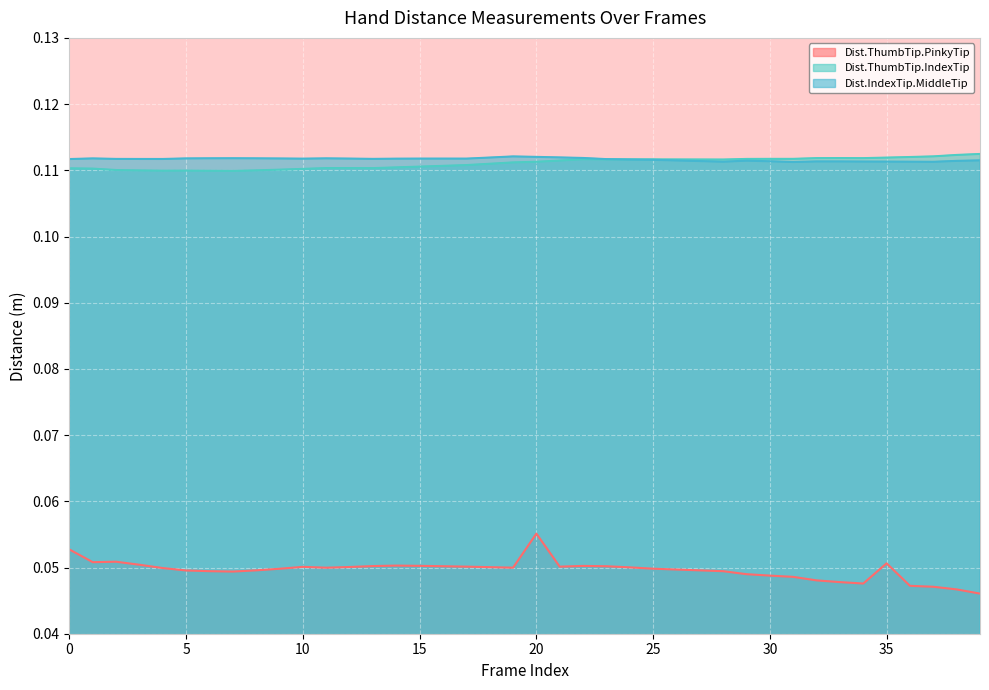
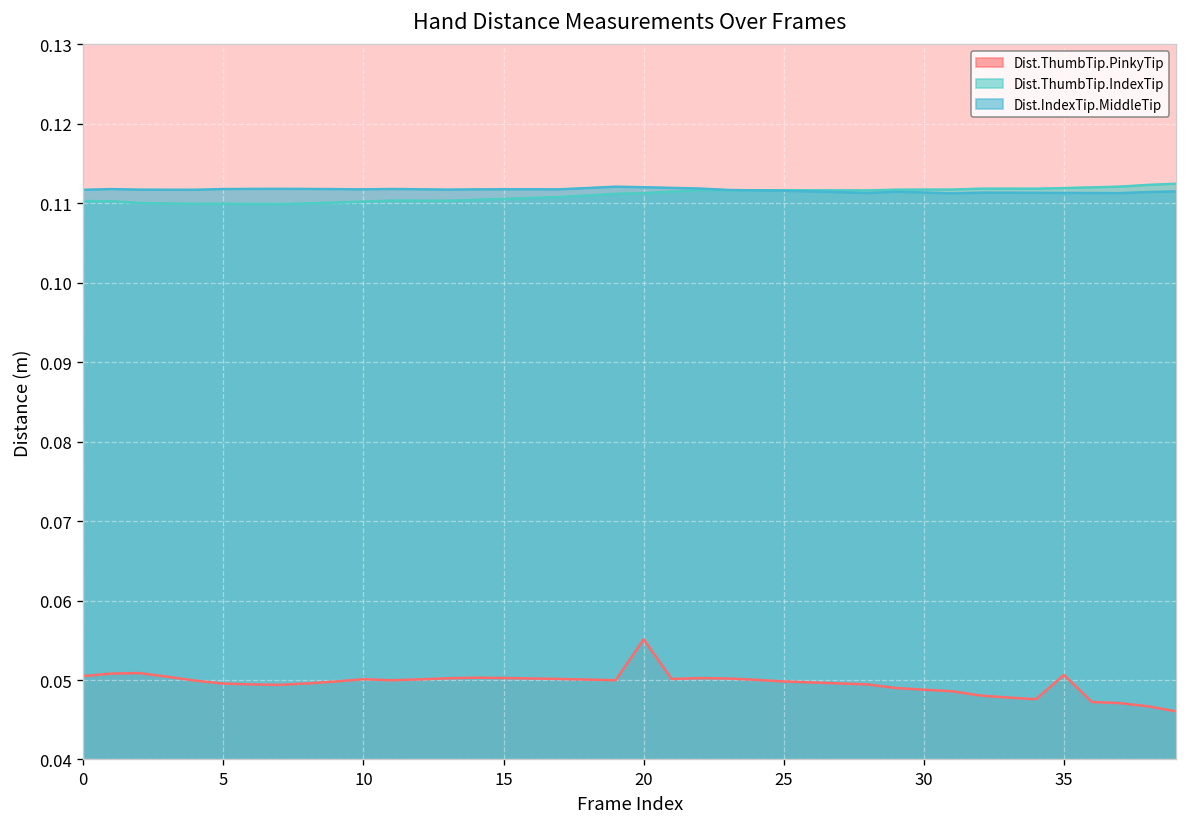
Dist.ThumbTip.PinkyTip, 0: 0.053 -> 0.050
